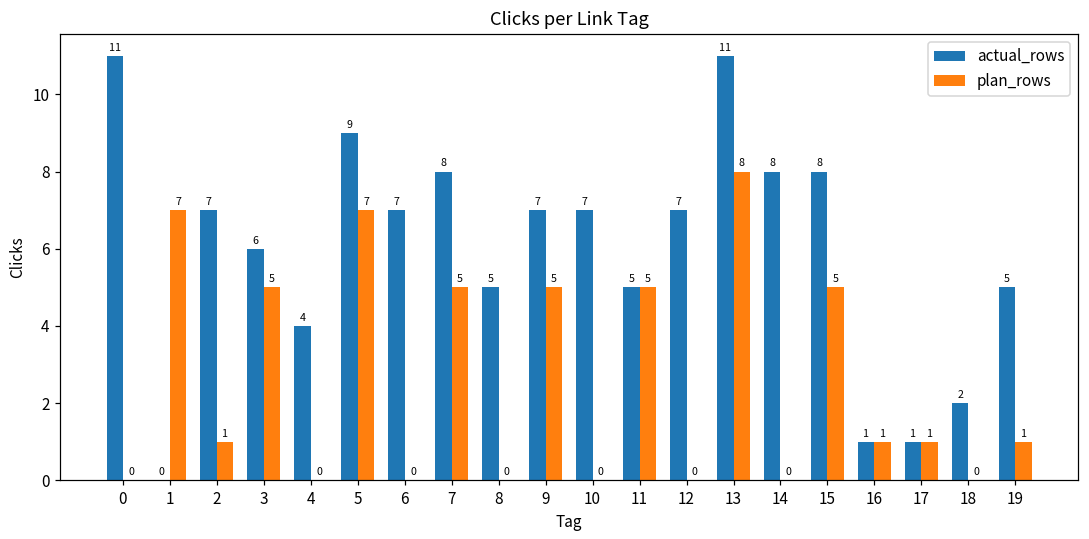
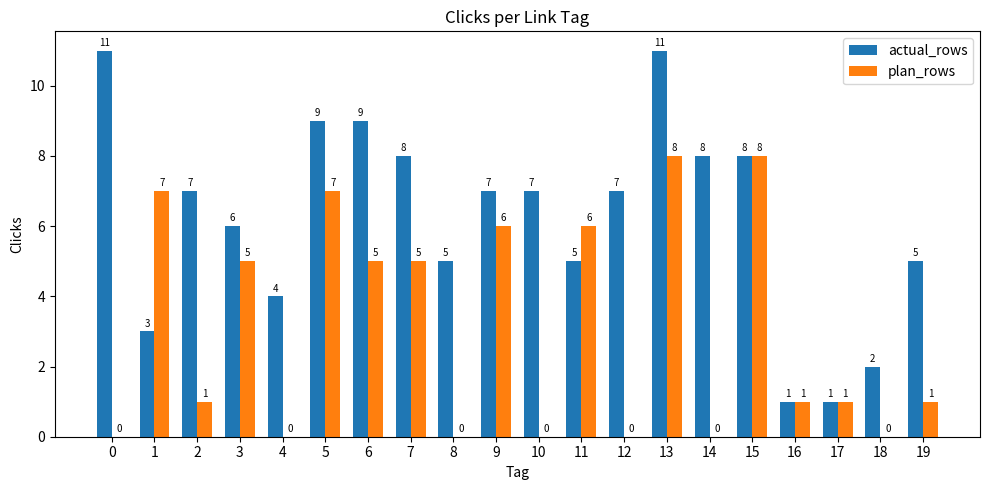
actual_rows, 1: 0 -> 3
actual_rows, 6: 7 -> 9
plan_rows, 6: 0 -> 5
plan_rows, 9: 5 -> 6
plan_rows, 11: 5 -> 6
plan_rows, 15: 5 -> 8
